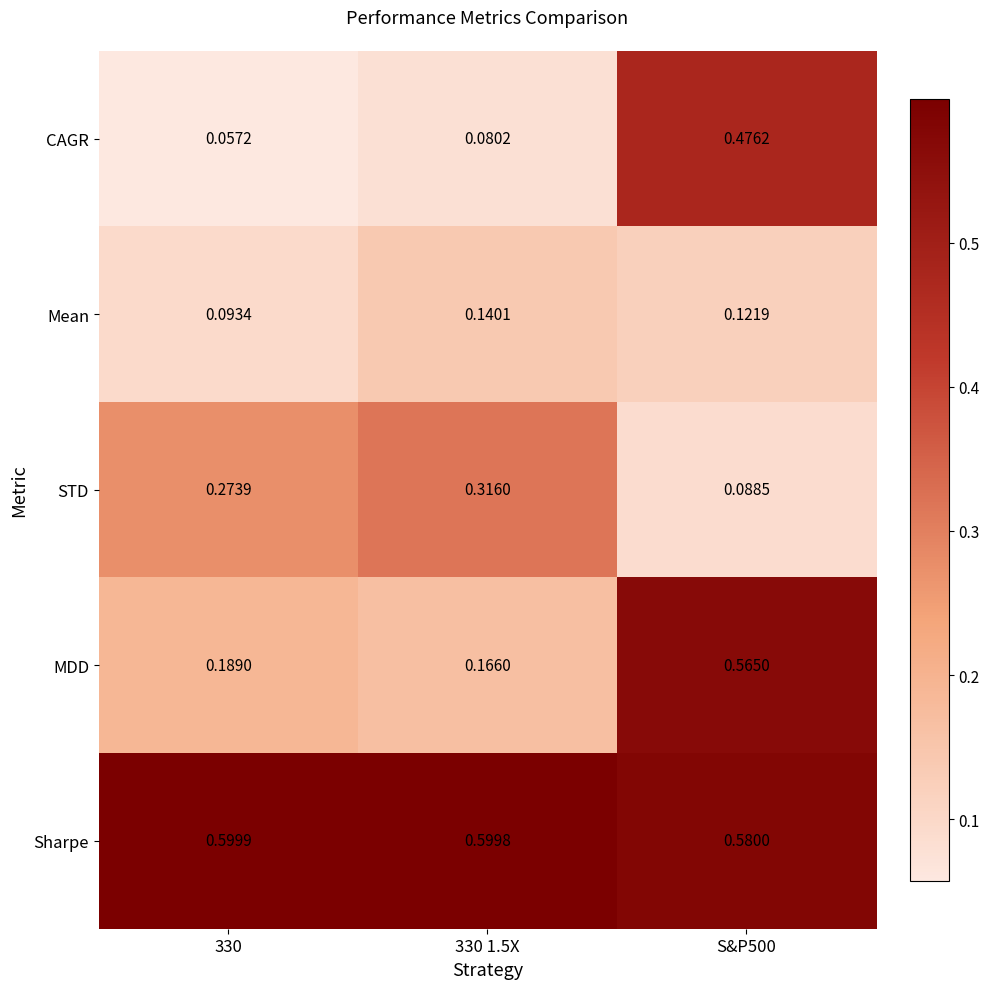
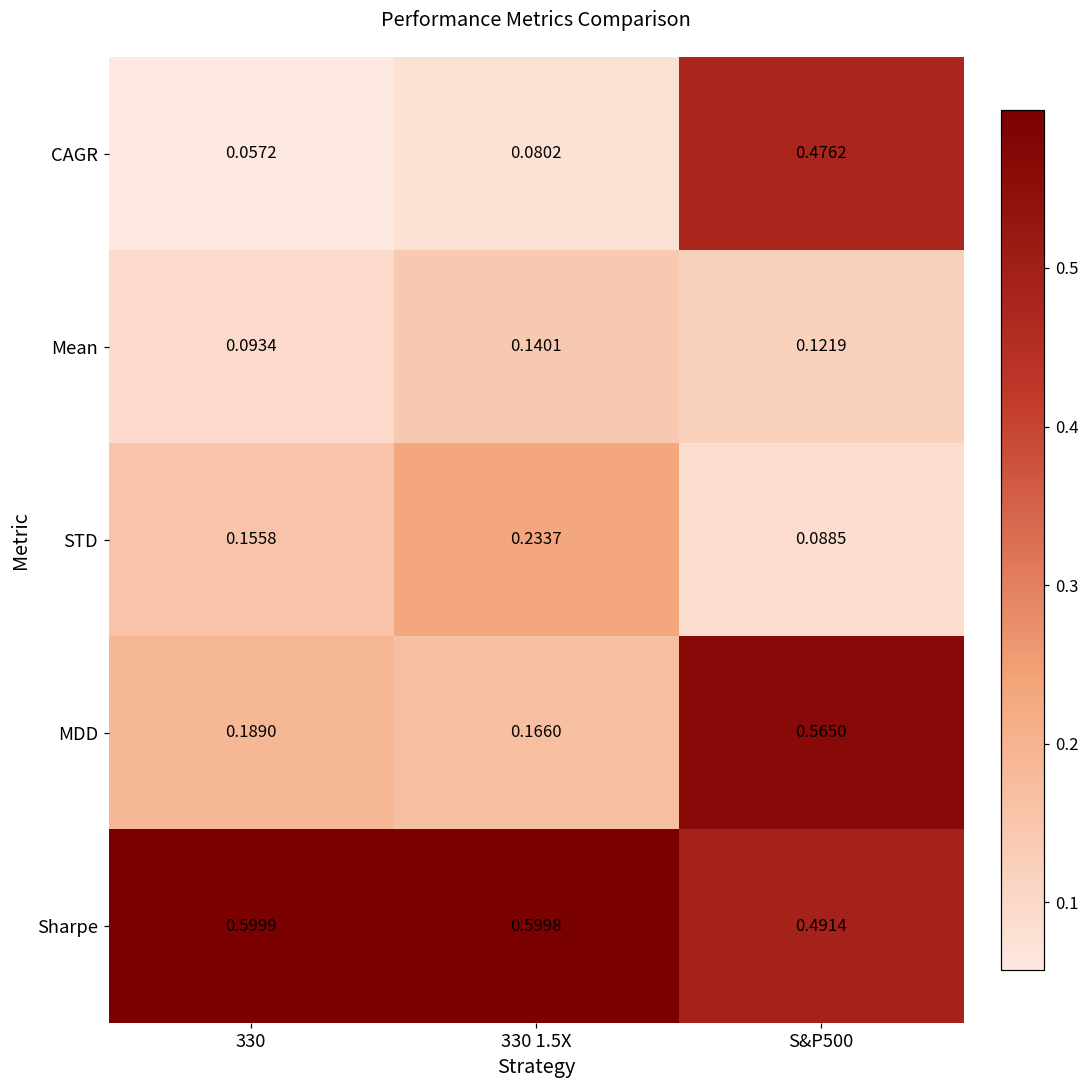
STD, 330: 0.2739 -> 0.1558
STD, 330 1.5X: 0.3160 -> 0.2337
Sharpe, S&P500: 0.5800 -> 0.4914
